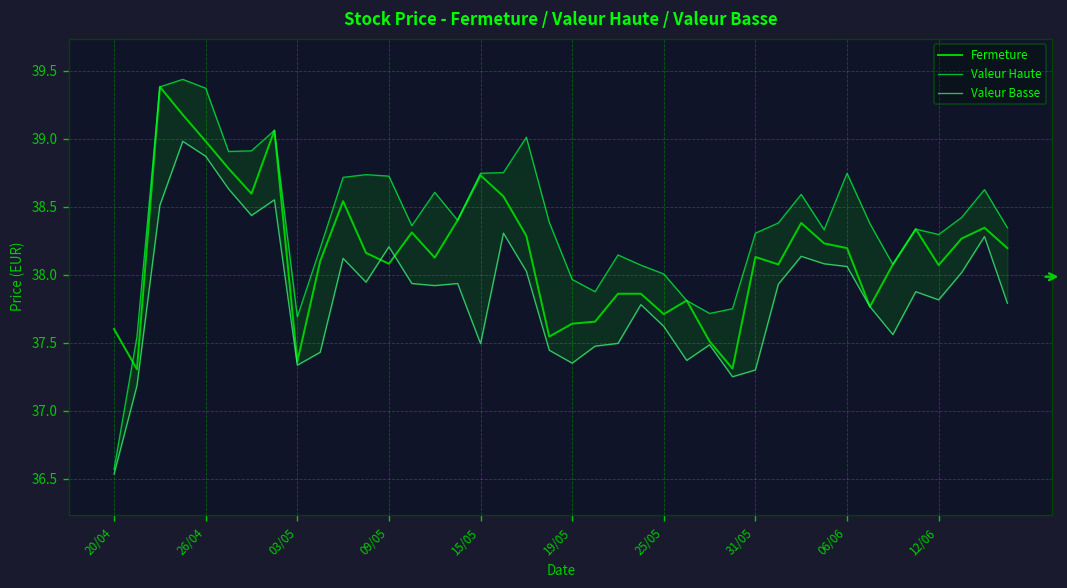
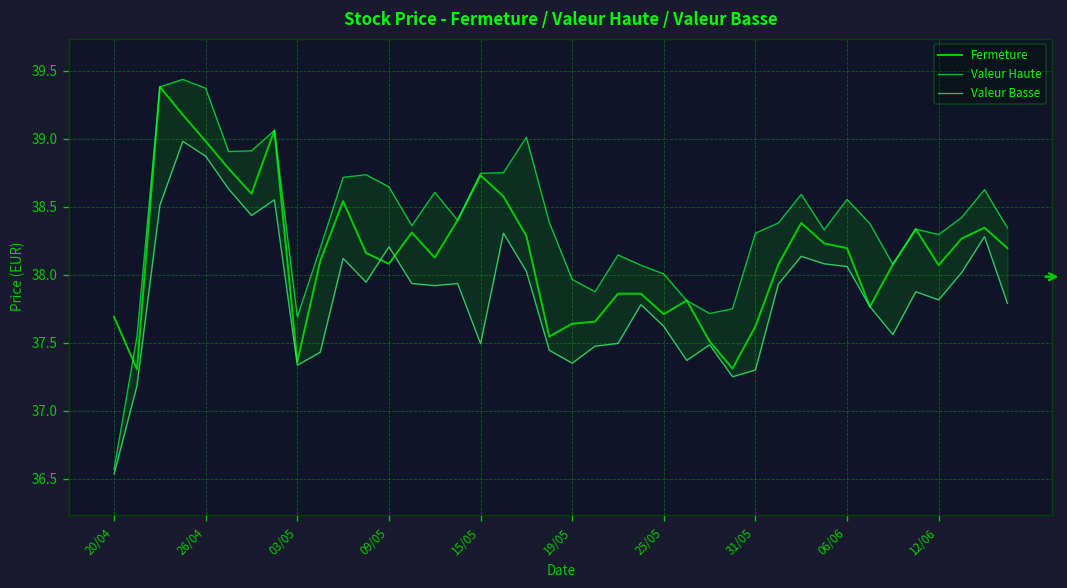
Fermeture, 20/04: 37.60 -> 37.69
Valeur Haute, 09/05: 38.72 -> 38.65
Fermeture, 31/05: 38.13 -> 37.62
Valeur Haute, 06/06: 38.75 -> 38.55
